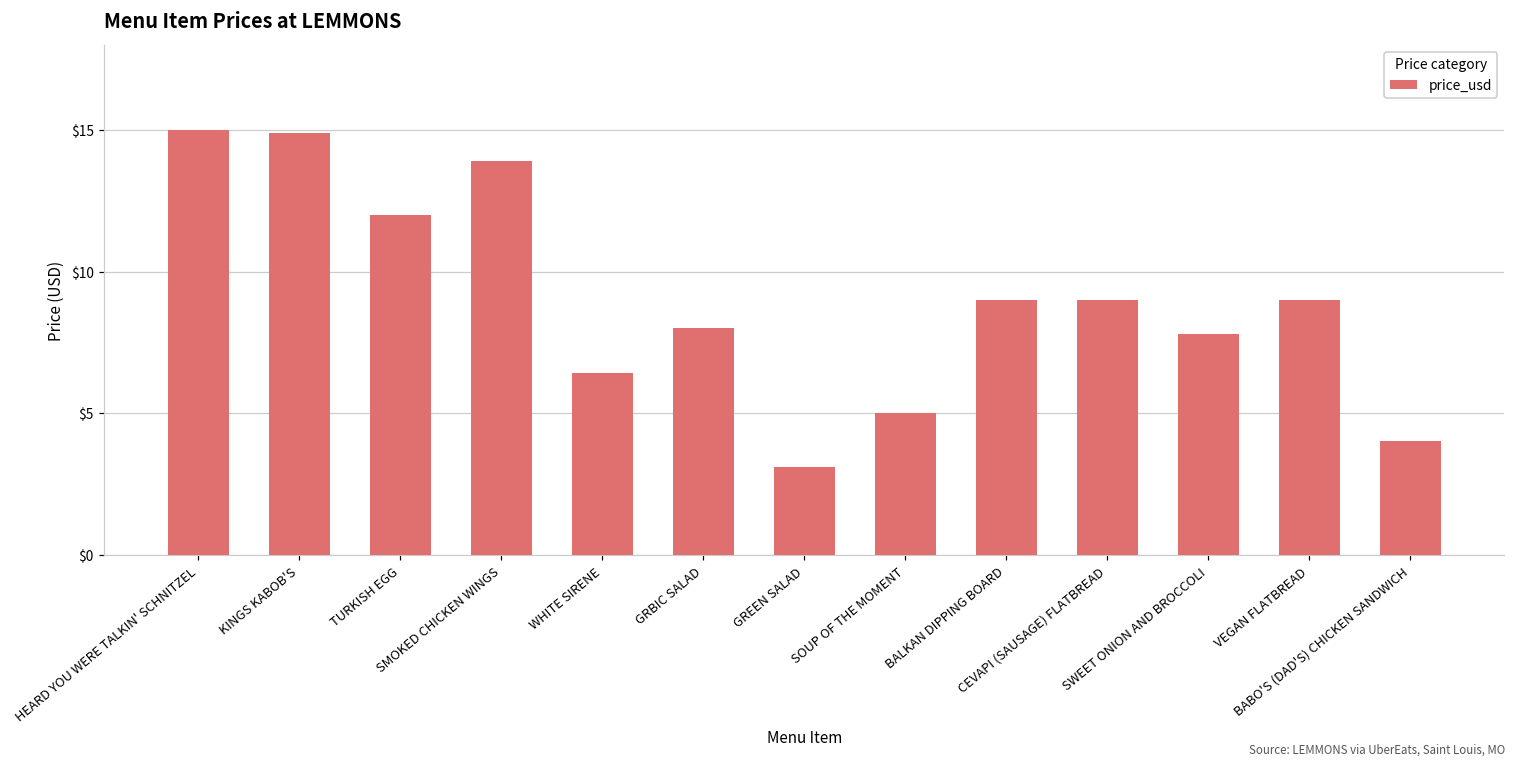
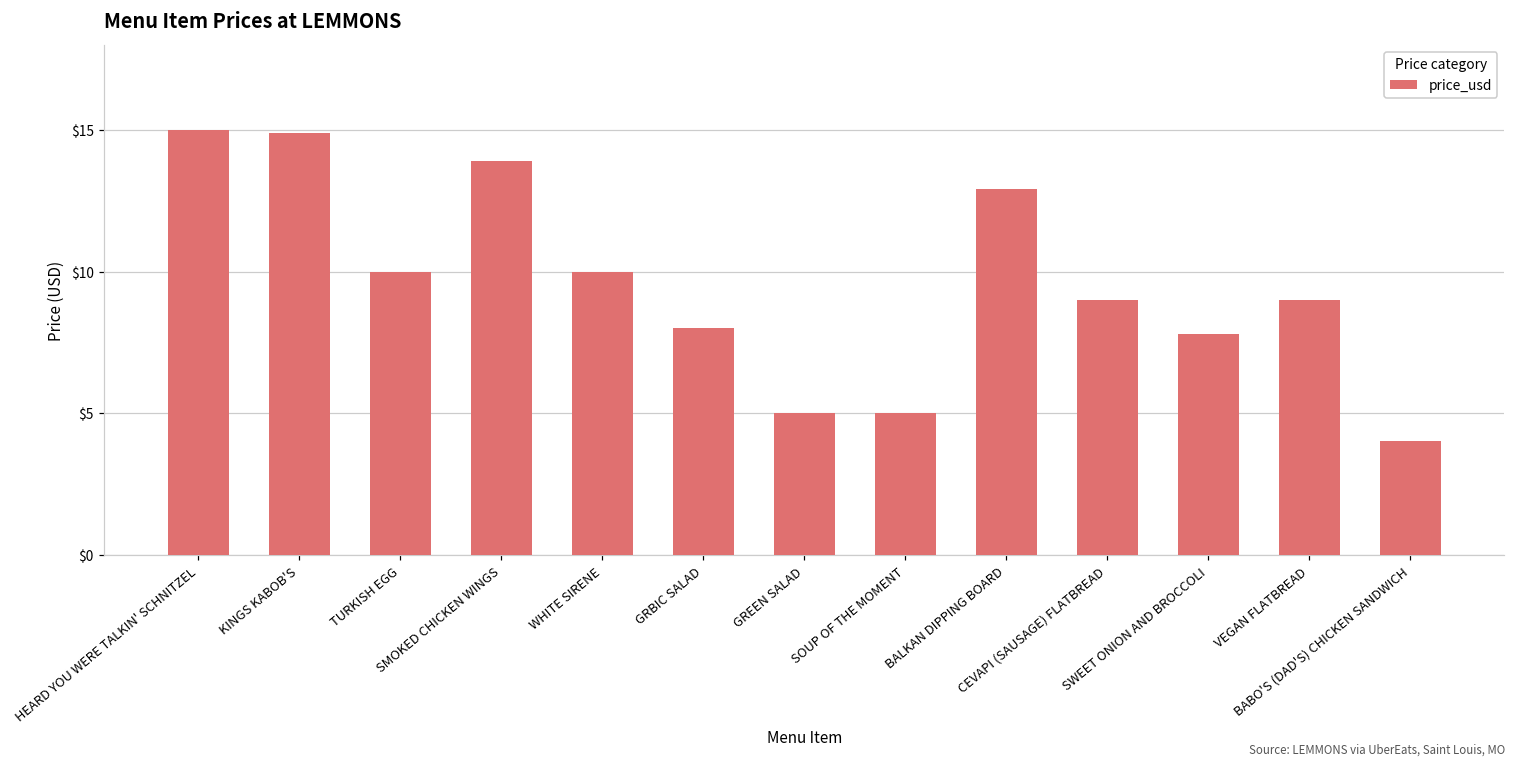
TURKISH EGG: $12 -> $10
WHITE SIRENE: $6.4 -> $10.0
GREEN SALAD: $3.1 -> $5.0
BALKAN DIPPING BOARD: $9.0 -> $12.9
